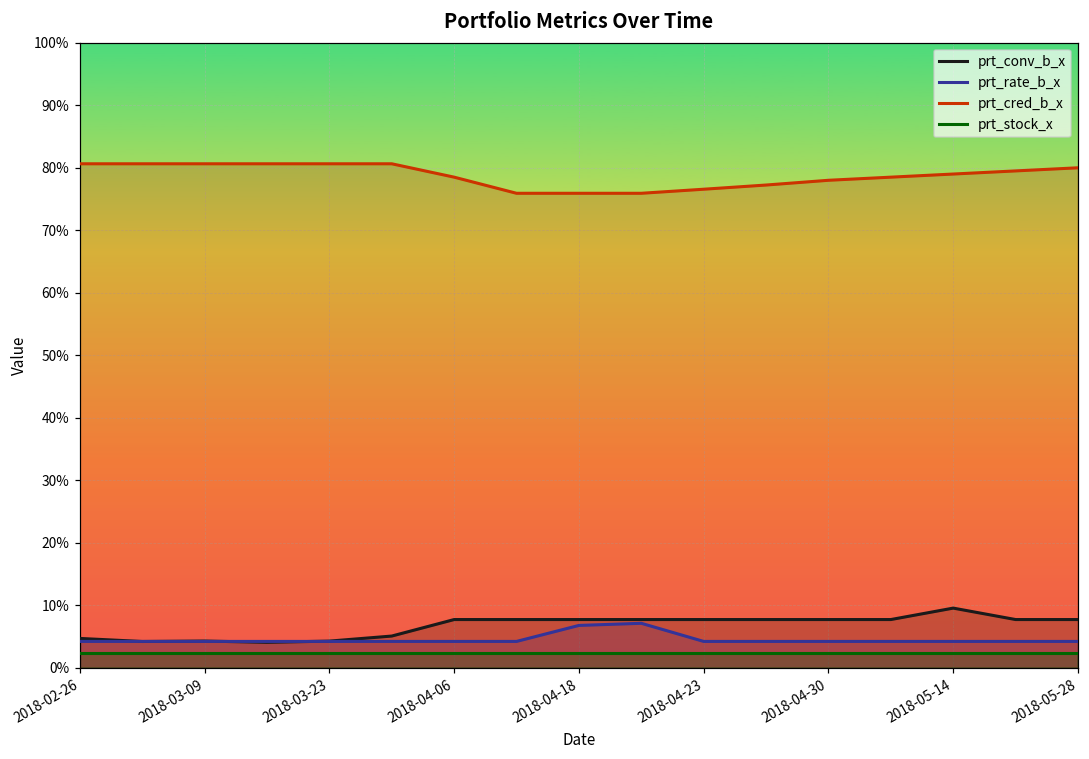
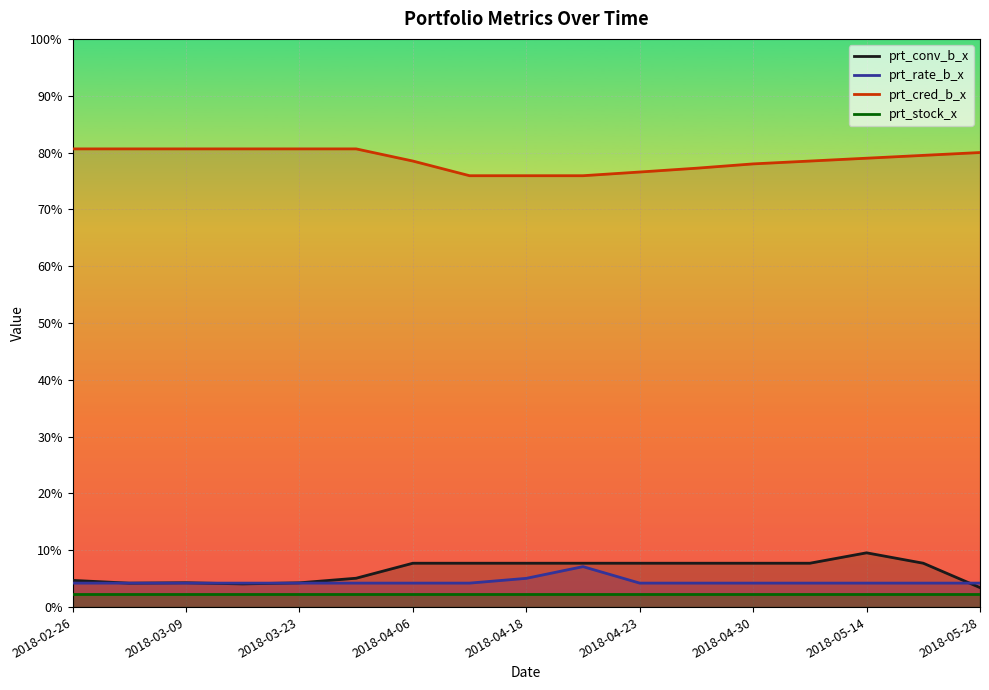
prt_rate_b_x, 2018-04-18: 7% -> 5%
prt_conv_b_x, 2018-05-28: 8% -> 3%
